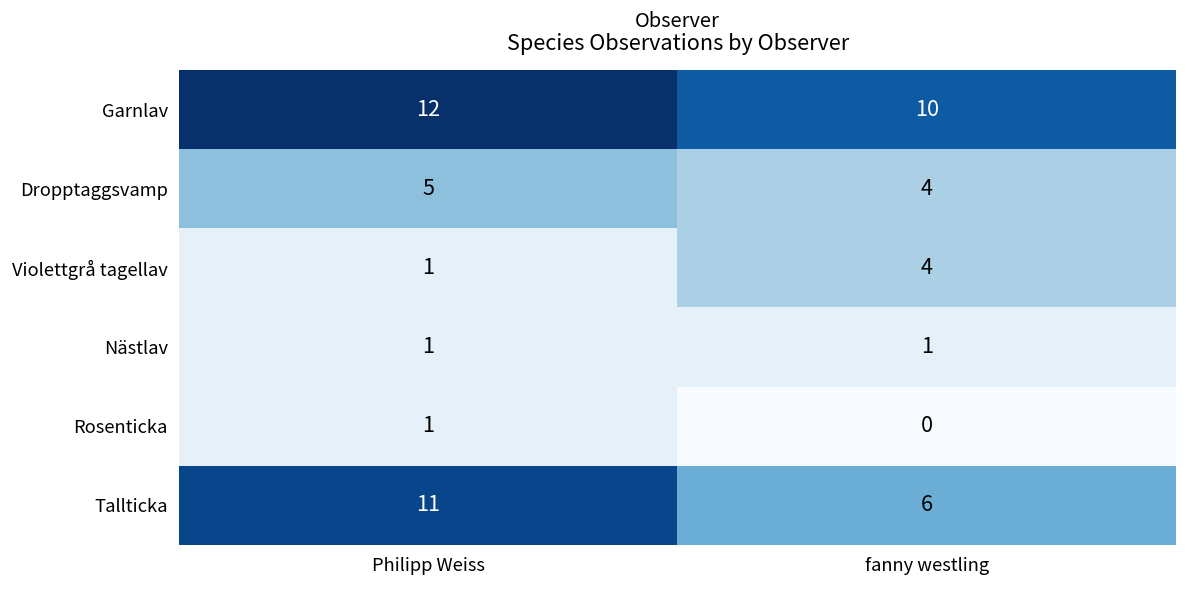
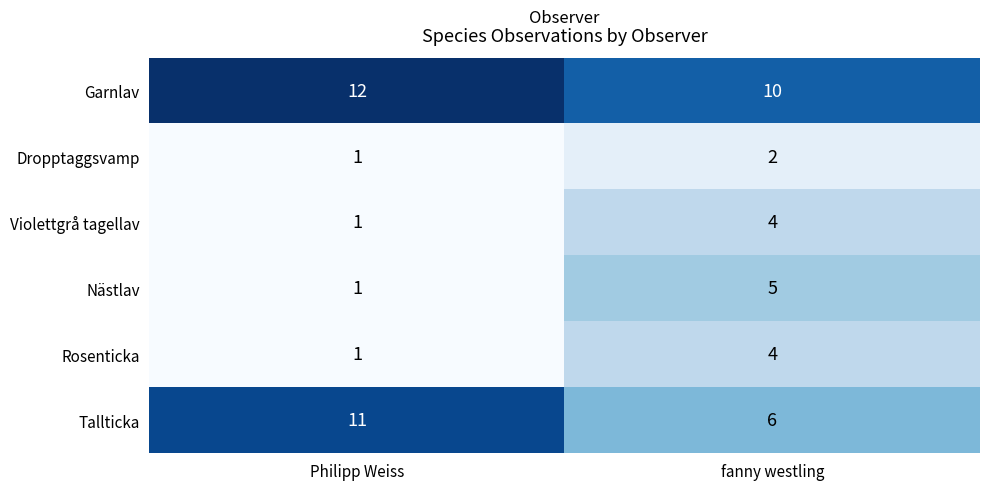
Dropptaggsvamp, Philipp Weiss: 5 -> 1
Dropptaggsvamp, fanny westling: 4 -> 2
Nästlav, fanny westling: 1 -> 5
Rosenticka, fanny westling: 0 -> 4
